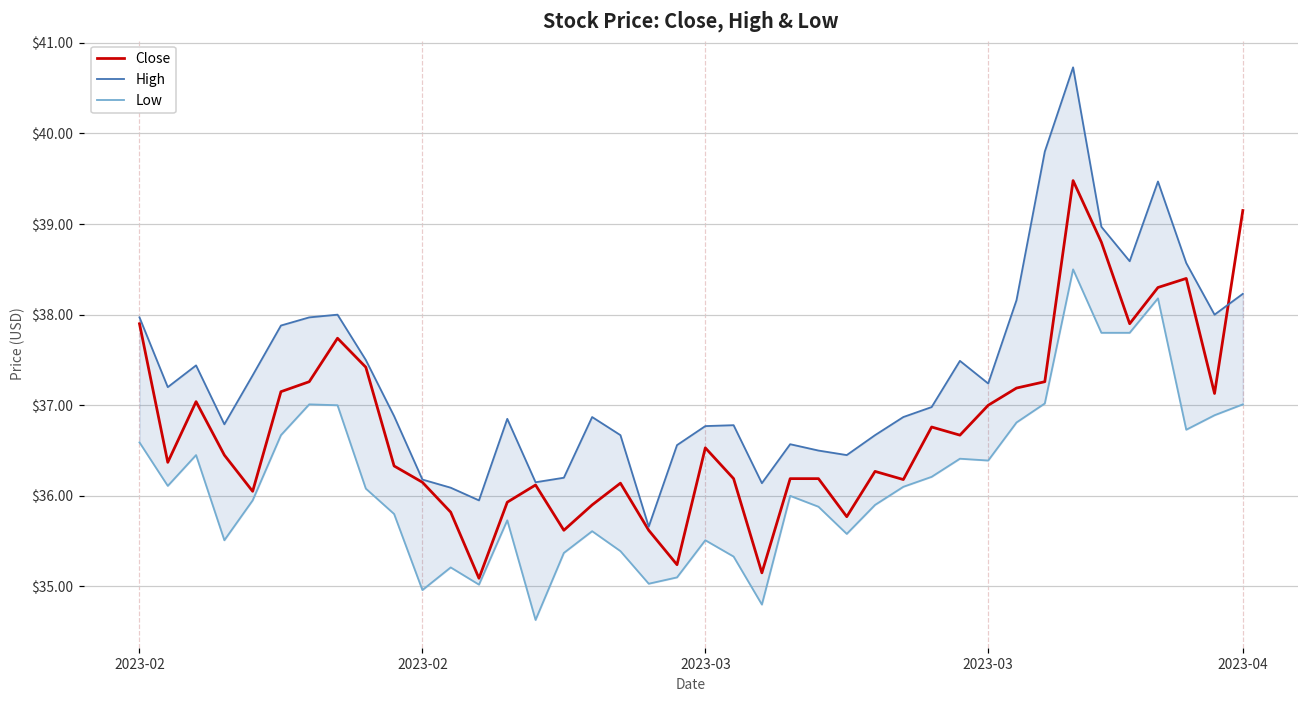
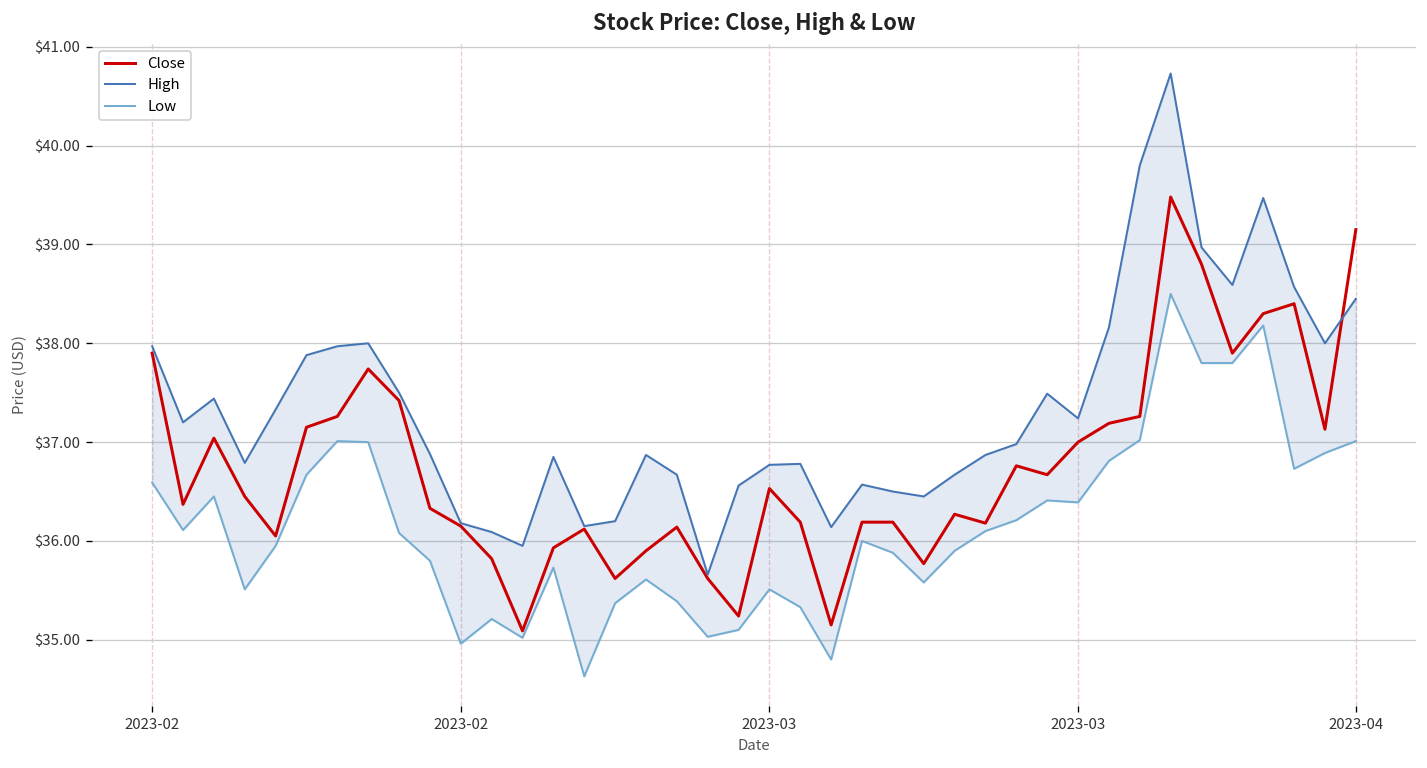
High, 2023-04: $38.2 -> $38.5
